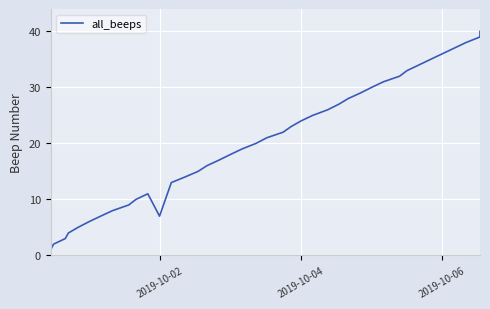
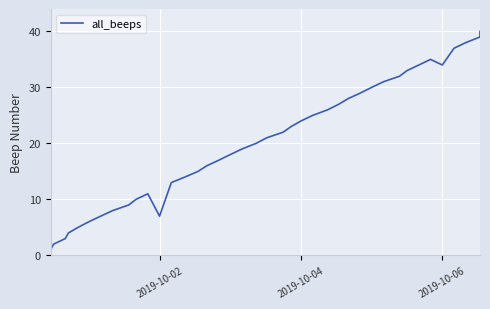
2019-10-06: 36 -> 34
